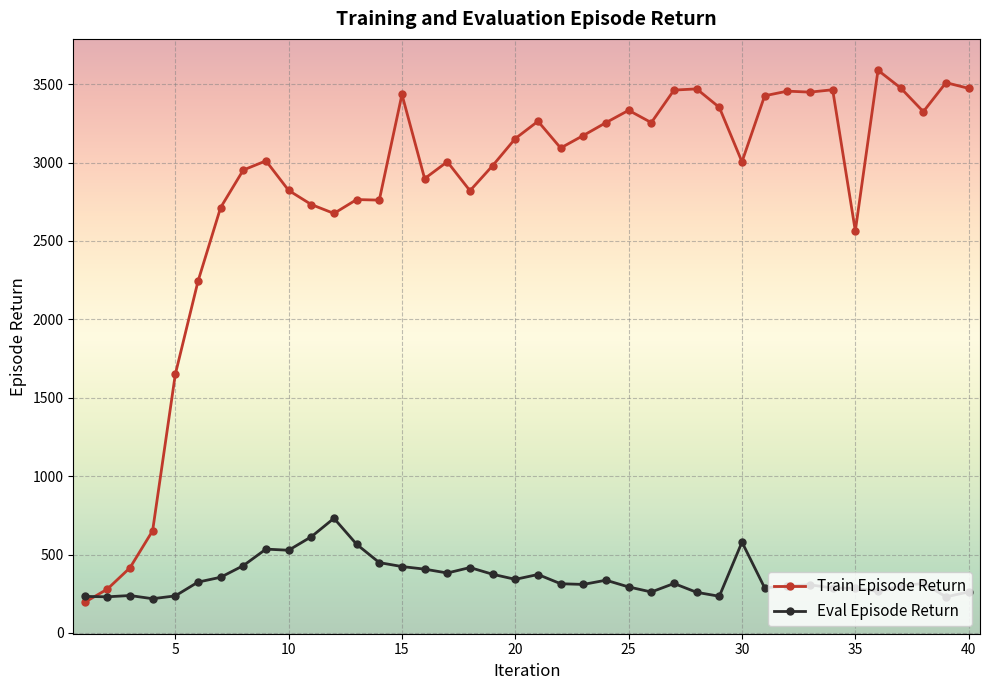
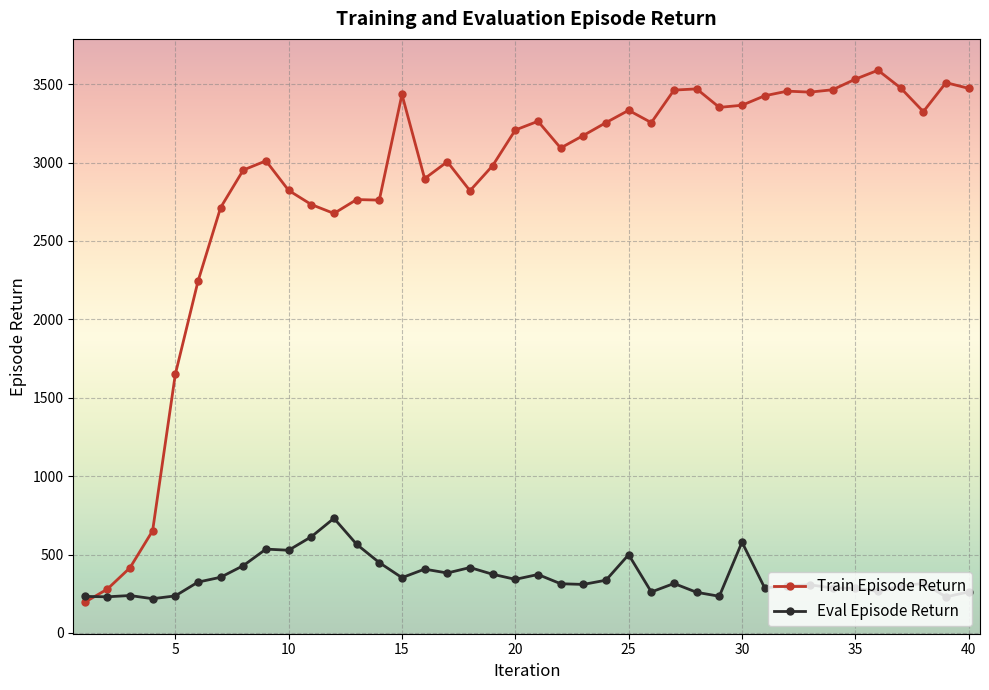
Eval Episode Return, 15: 420 -> 350
Train Episode Return, 20: 3150 -> 3210
Eval Episode Return, 25: 290 -> 500
Train Episode Return, 30: 3000 -> 3370
Train Episode Return, 35: 2560 -> 3530
